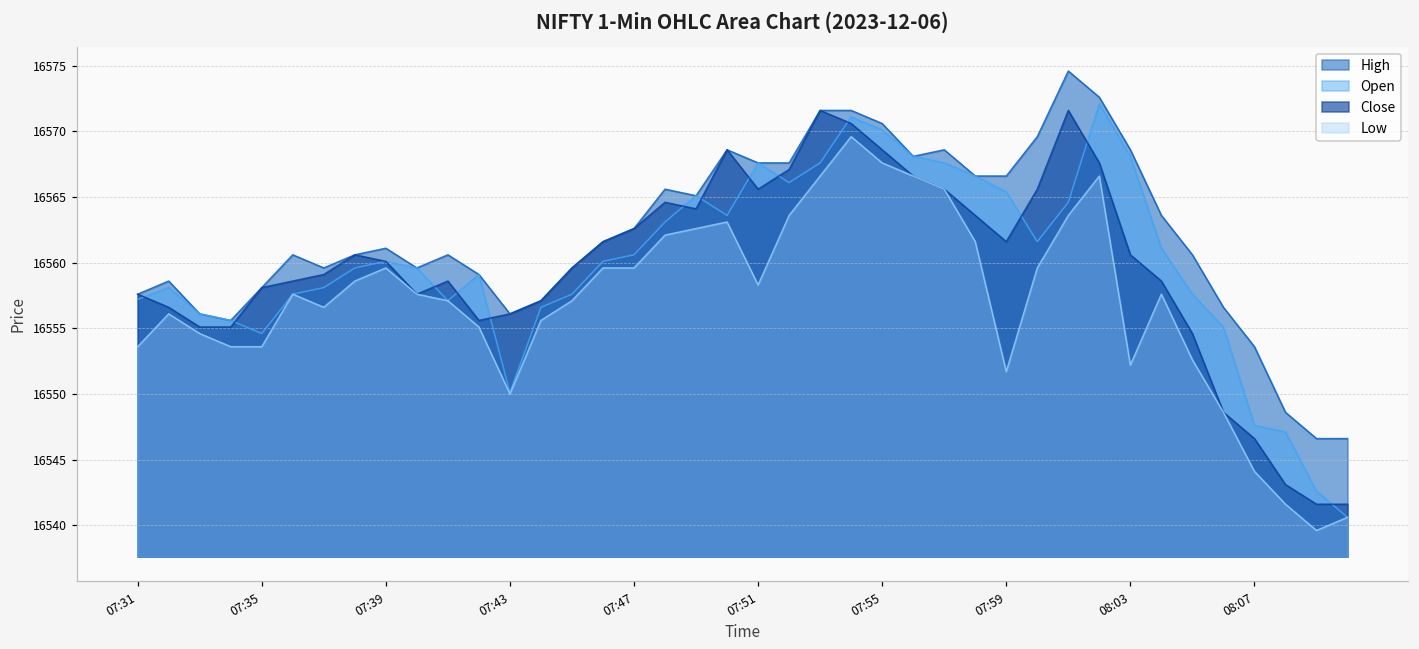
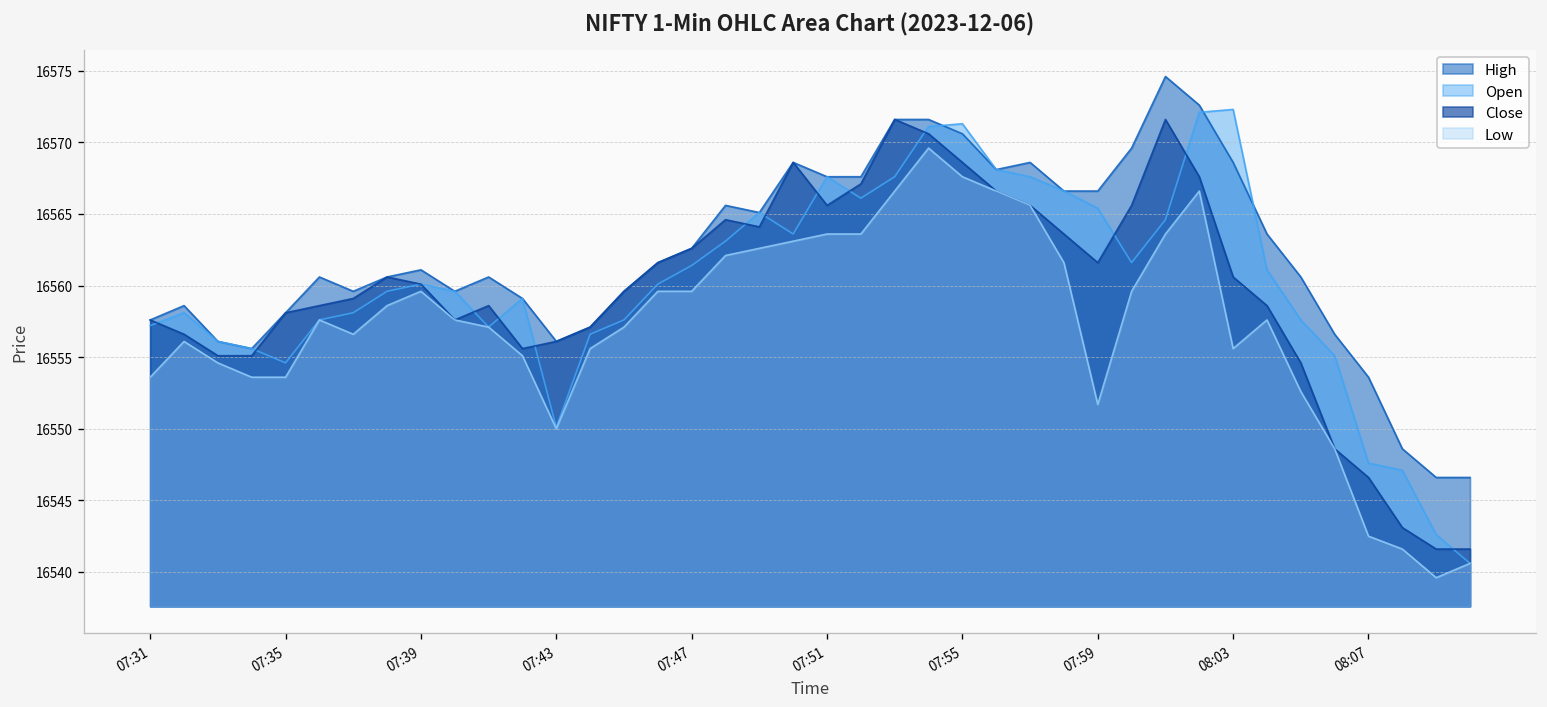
Open, 07:47: 16560.6 -> 16561.4
Low, 07:51: 16558.3 -> 16563.6
Open, 07:55: 16570.1 -> 16571.3
Open, 08:03: 16568.1 -> 16572.3
Low, 08:03: 16552.2 -> 16555.6
Low, 08:07: 16544.1 -> 16542.5
